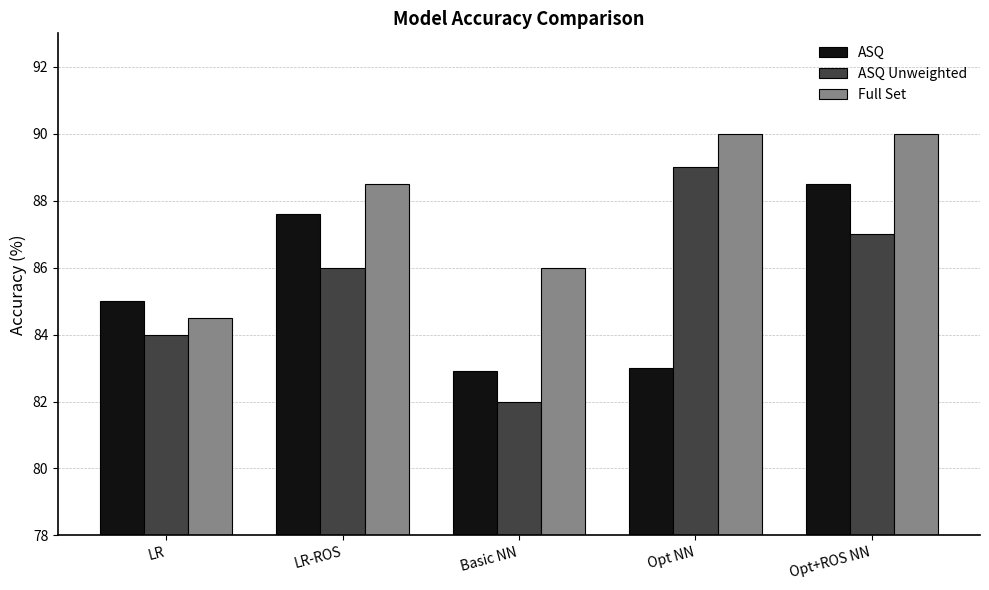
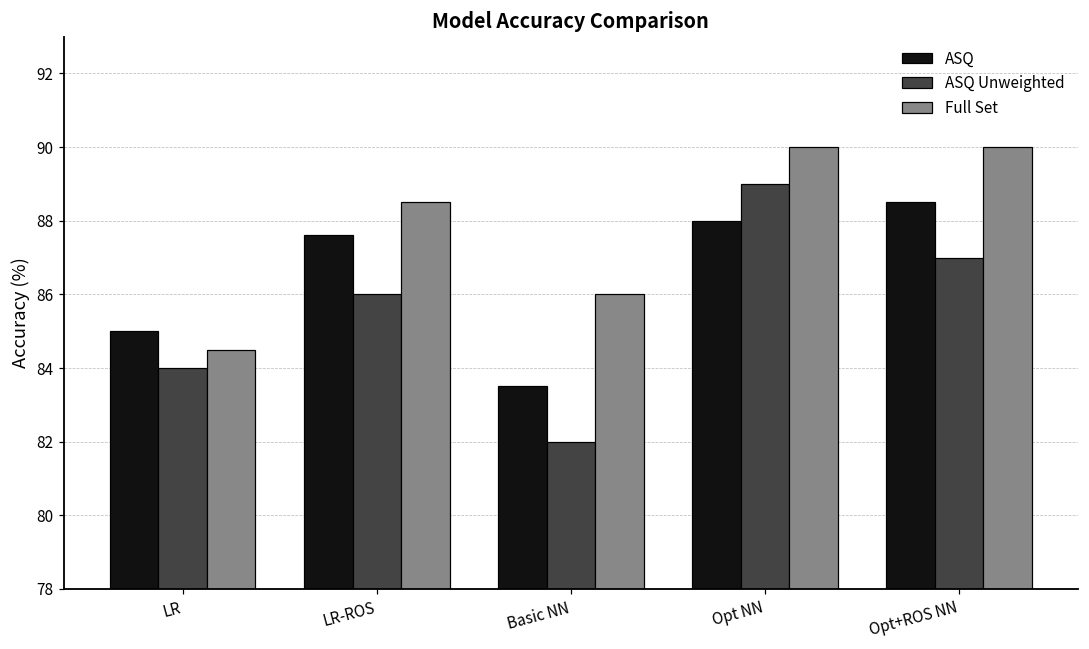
ASQ, Basic NN: 82.9 -> 83.5
ASQ, Opt NN: 83 -> 88
